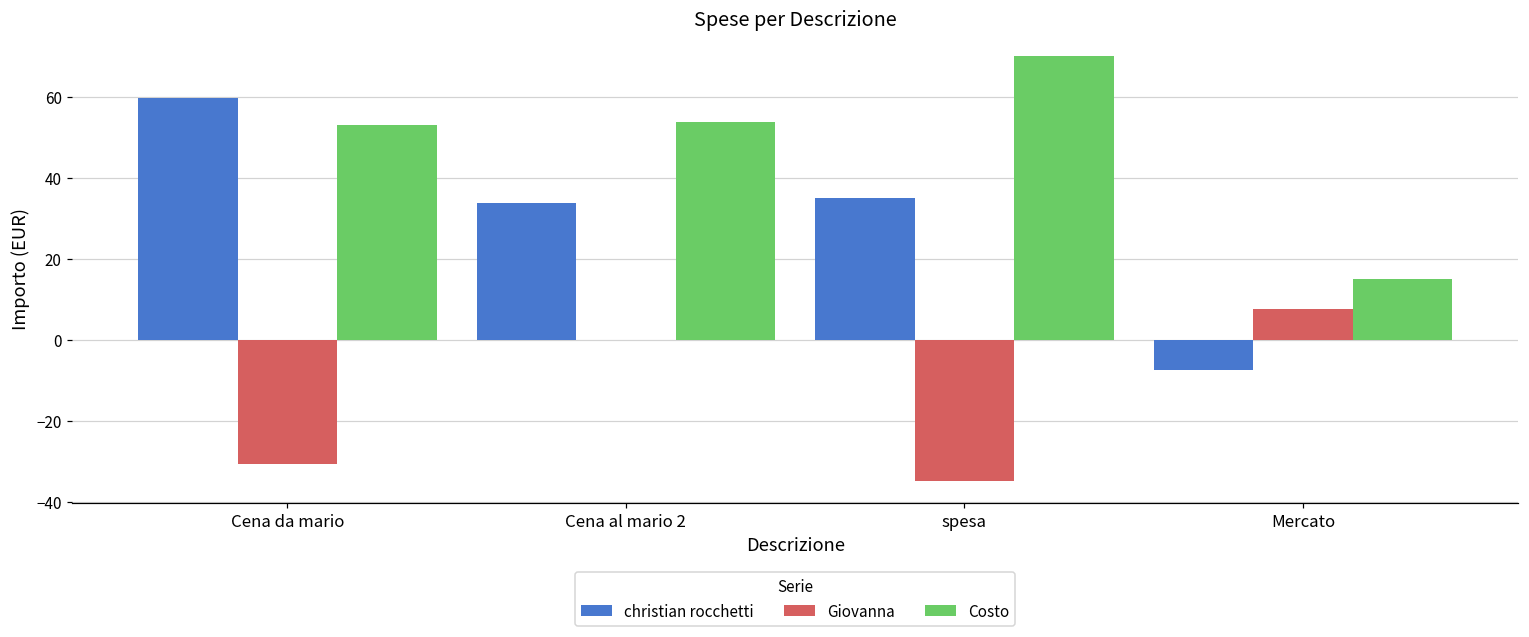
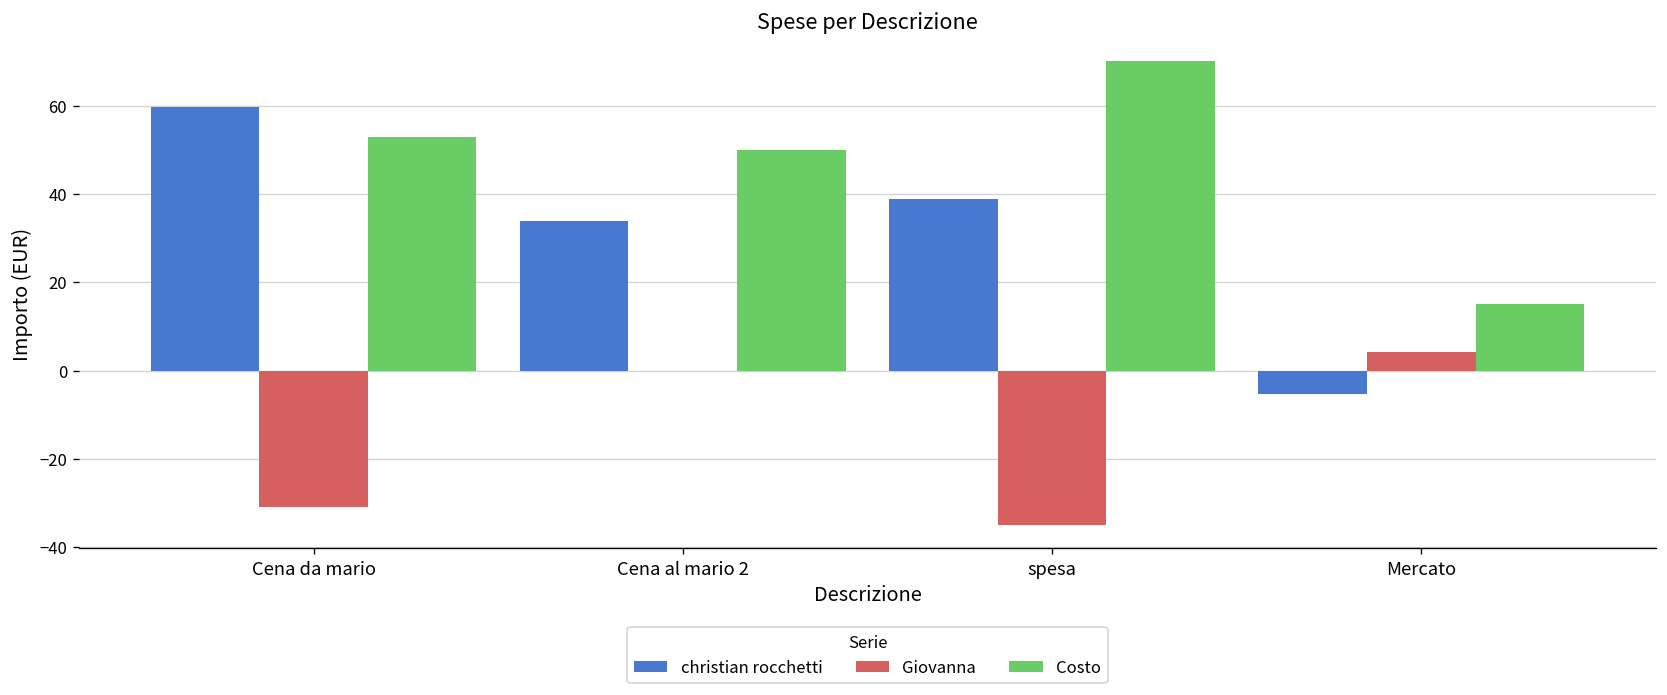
Costo, Cena al mario 2: 54 -> 50
christian rocchetti, spesa: 35 -> 39
christian rocchetti, Mercato: -8 -> -5
Giovanna, Mercato: 8 -> 4
